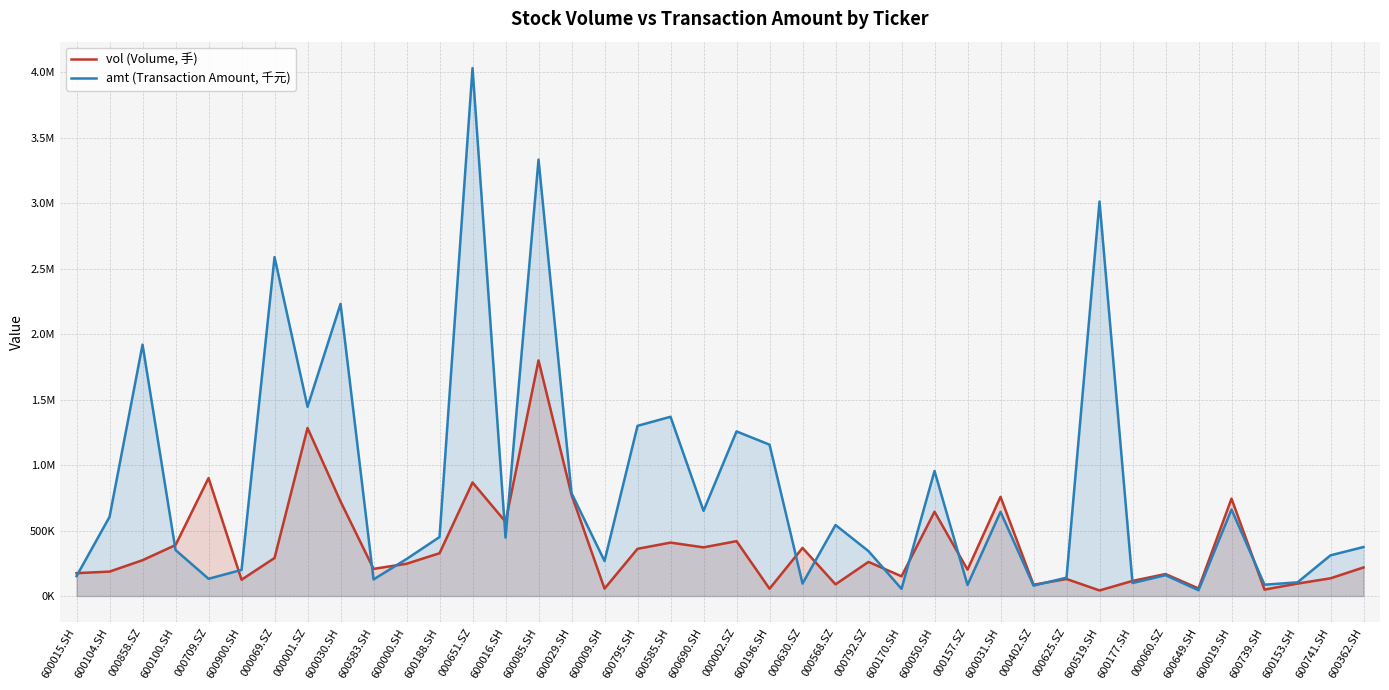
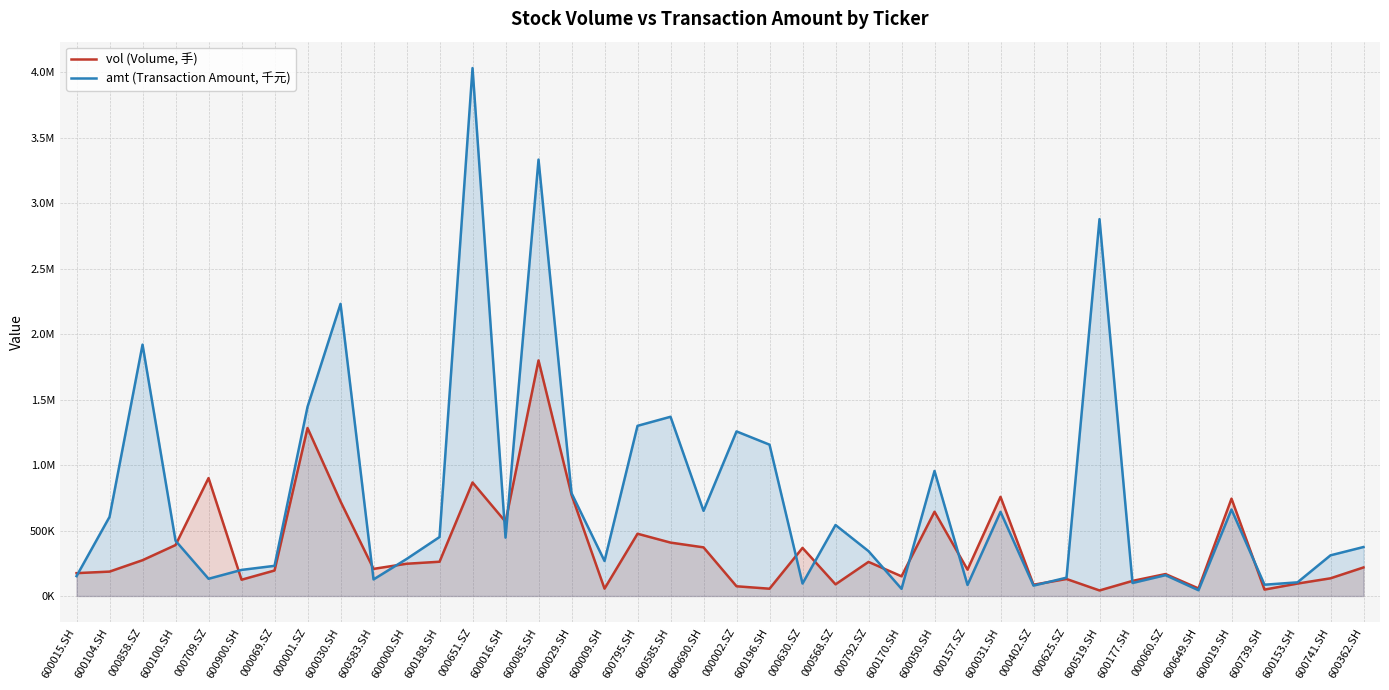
amt (Transaction Amount, 千元), 600100.SH: 350000 -> 420000
vol (Volume, 手), 000069.SZ: 290000 -> 190000
amt (Transaction Amount, 千元), 000069.SZ: 2590000 -> 230000
vol (Volume, 手), 600188.SH: 330000 -> 260000
vol (Volume, 手), 600795.SH: 360000 -> 480000
vol (Volume, 手), 000002.SZ: 420000 -> 70000
amt (Transaction Amount, 千元), 600519.SH: 3010000 -> 2880000
